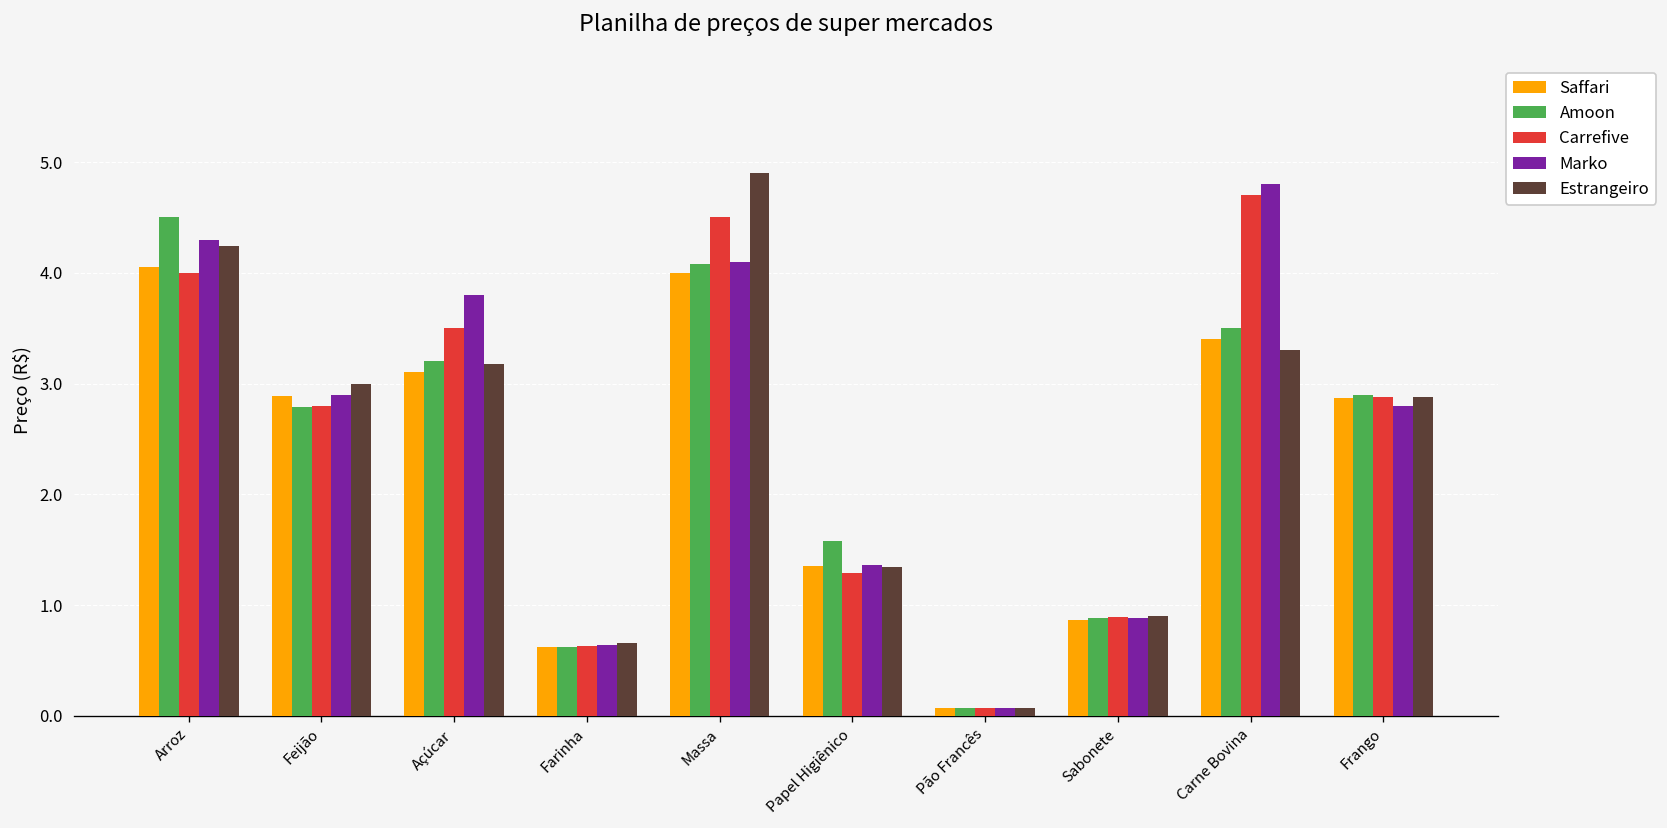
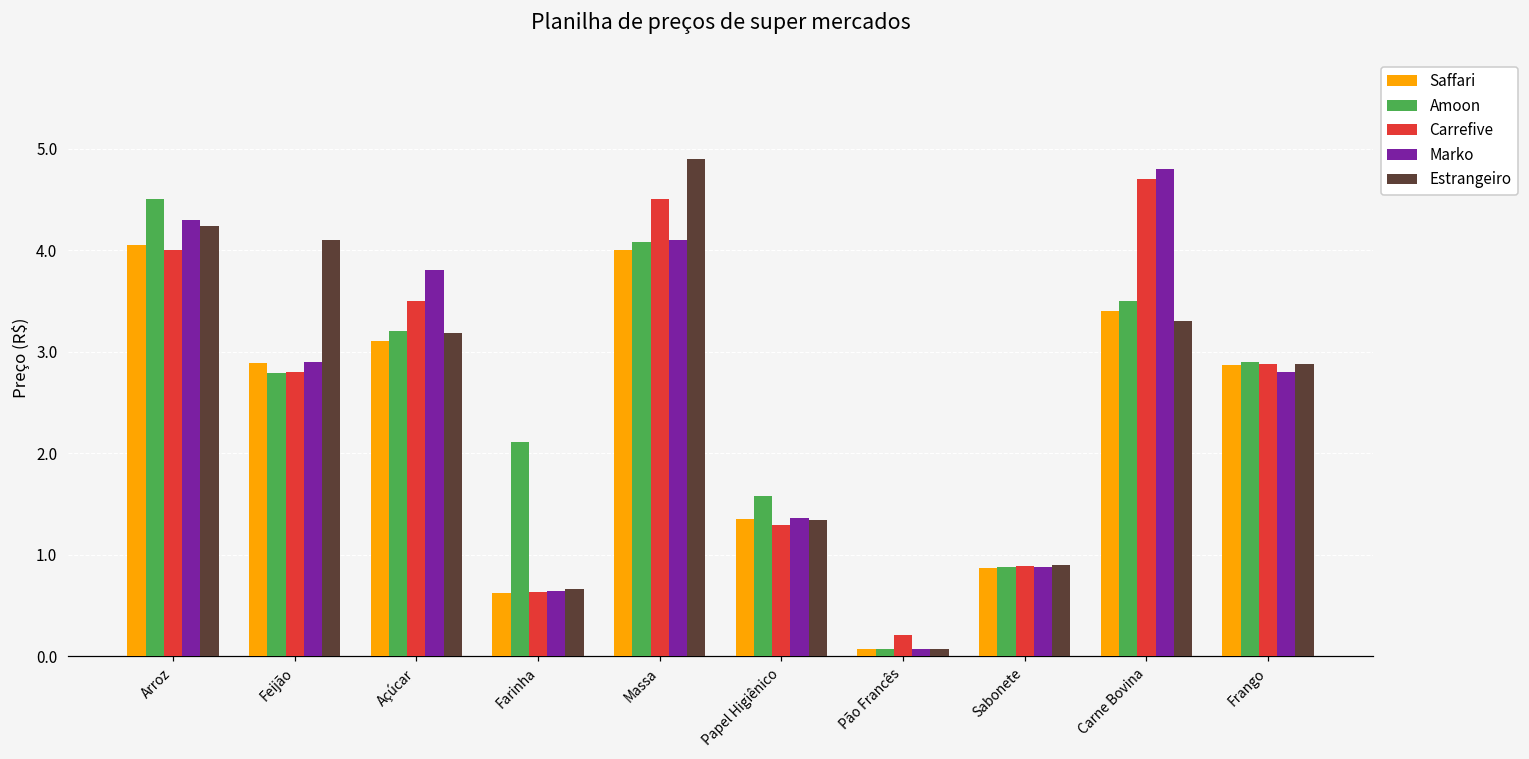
Estrangeiro, Feijão: 3.0 -> 4.1
Amoon, Farinha: 0.6 -> 2.1
Carrefive, Pão Francês: 0.1 -> 0.2
